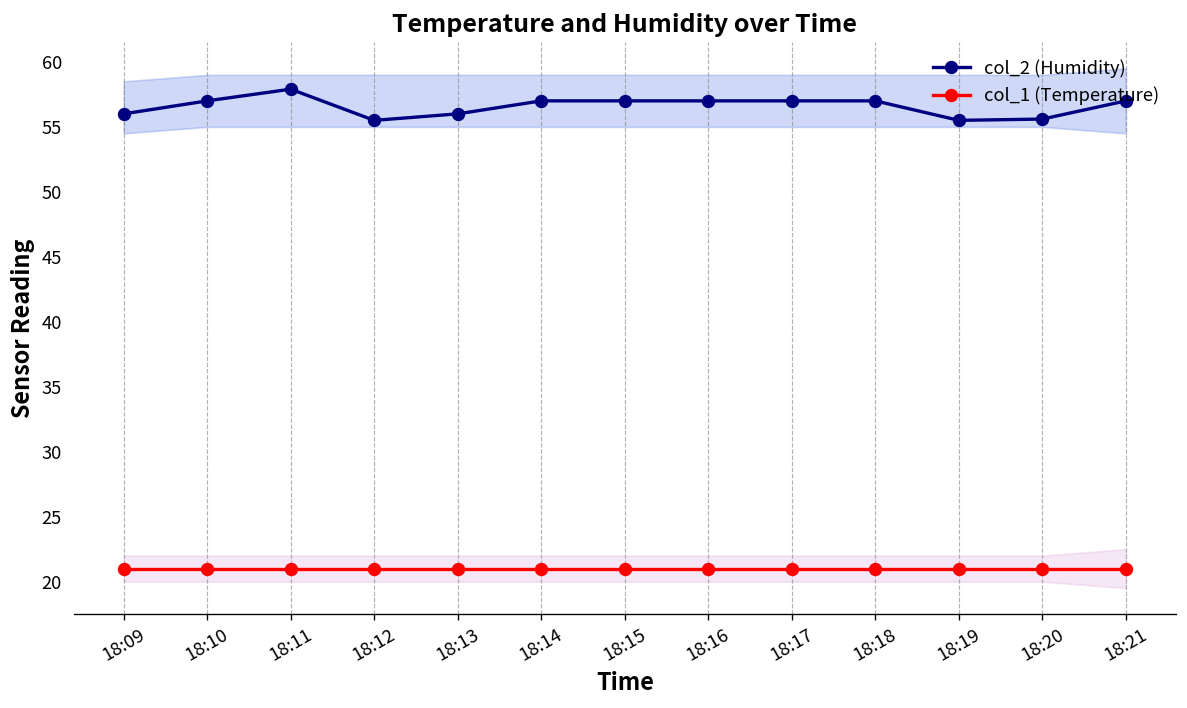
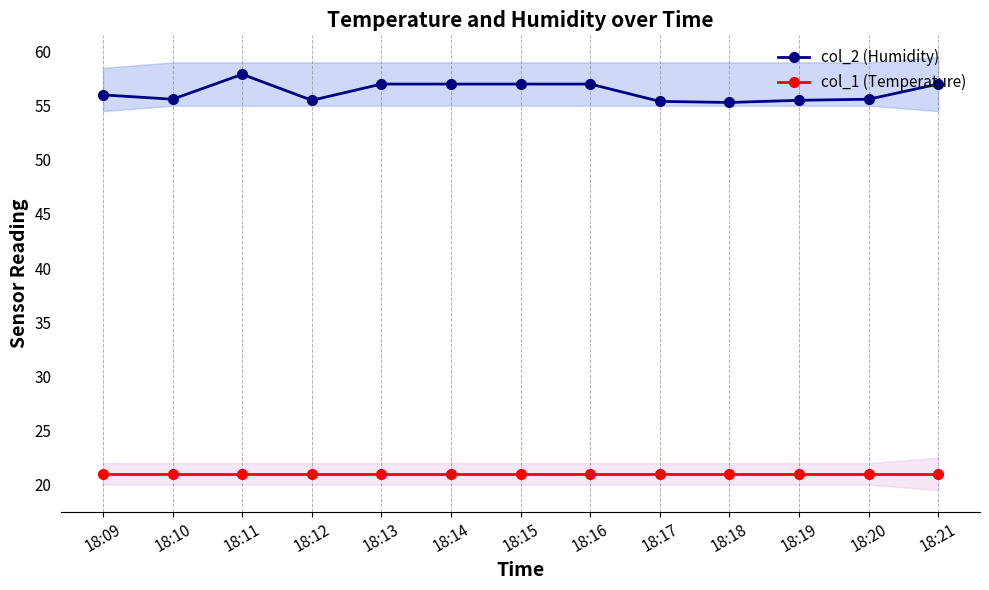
col_2 (Humidity), 18:10: 57.0 -> 55.6
col_2 (Humidity), 18:13: 56 -> 57
col_2 (Humidity), 18:17: 57.0 -> 55.4
col_2 (Humidity), 18:18: 57.0 -> 55.3
